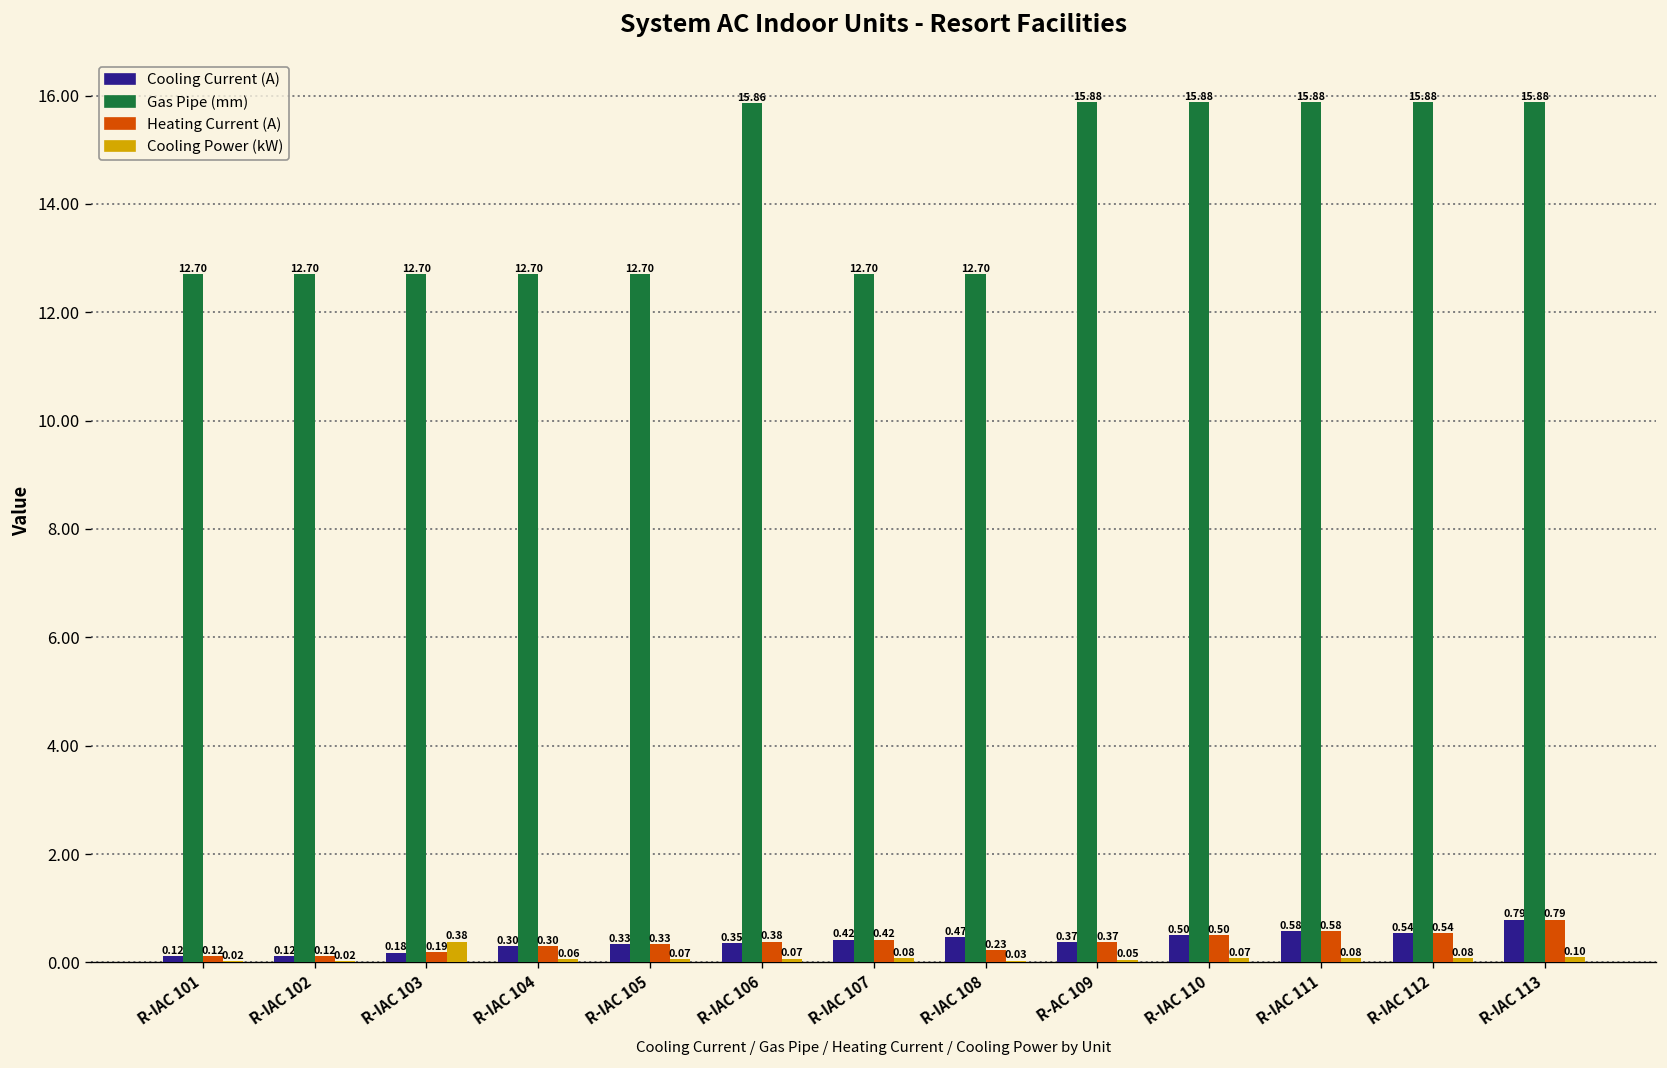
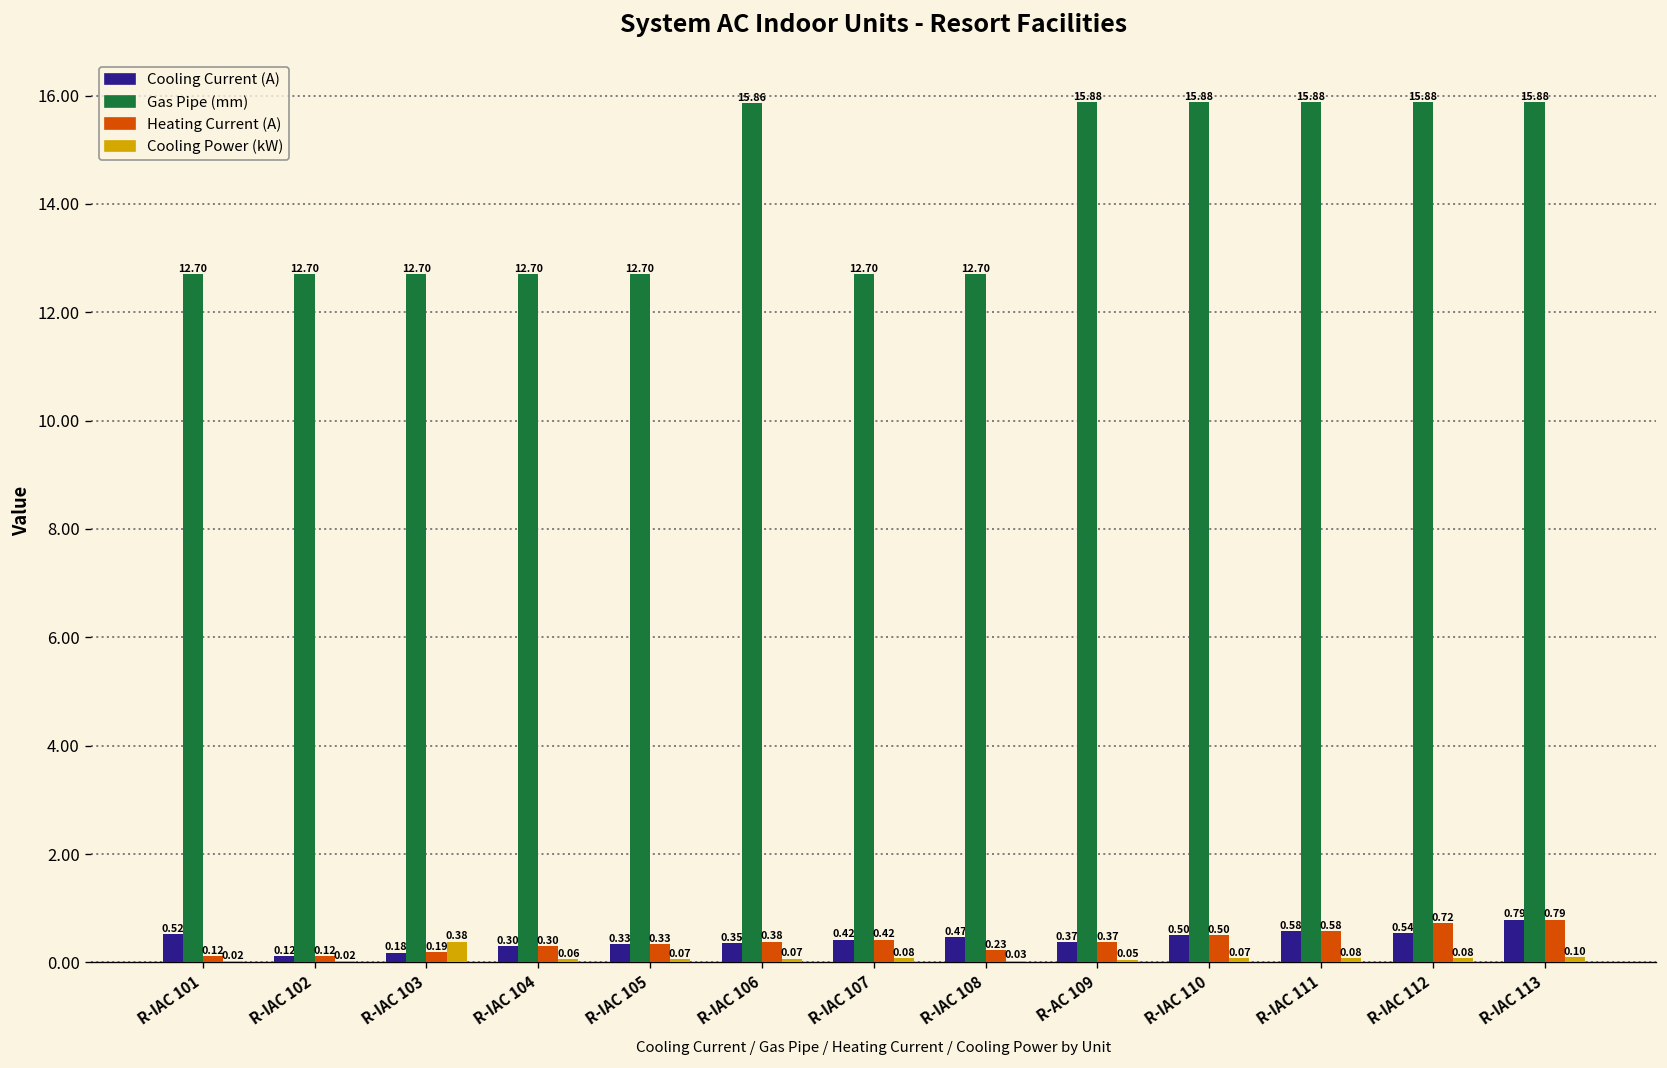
Cooling Current (A), R-IAC 101: 0.12 -> 0.52
Heating Current (A), R-IAC 112: 0.54 -> 0.72
